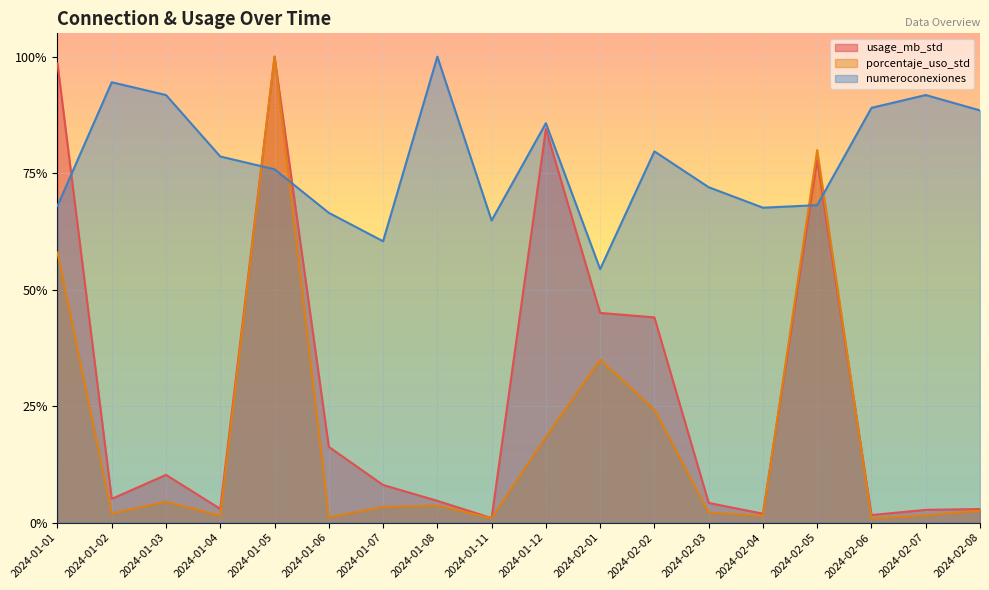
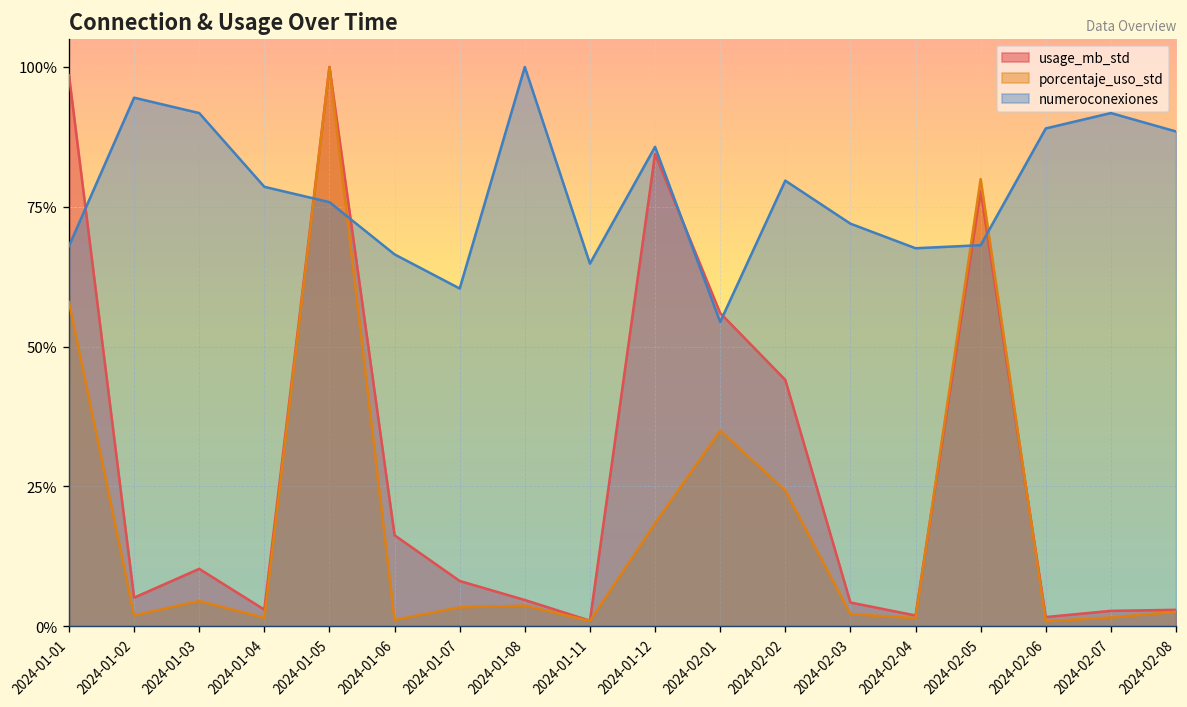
usage_mb_std, 2024-02-01: 45% -> 56%
